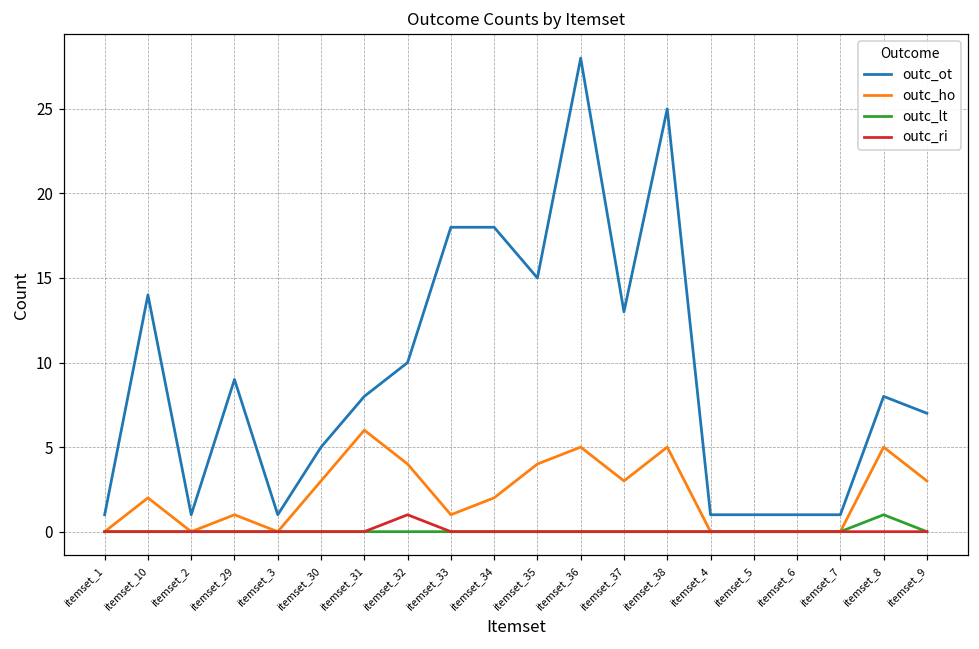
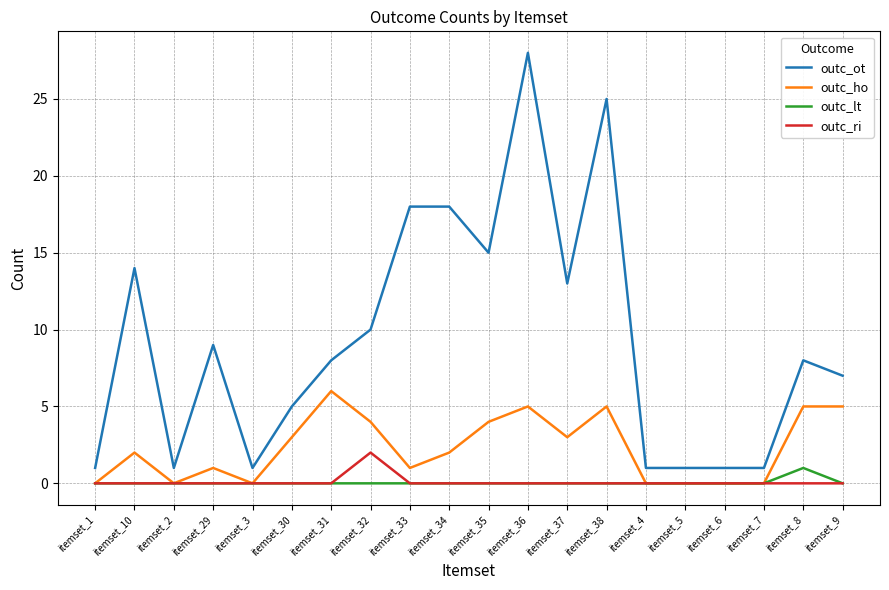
outc_ri, itemset_32: 1 -> 2
outc_ho, itemset_9: 3 -> 5
